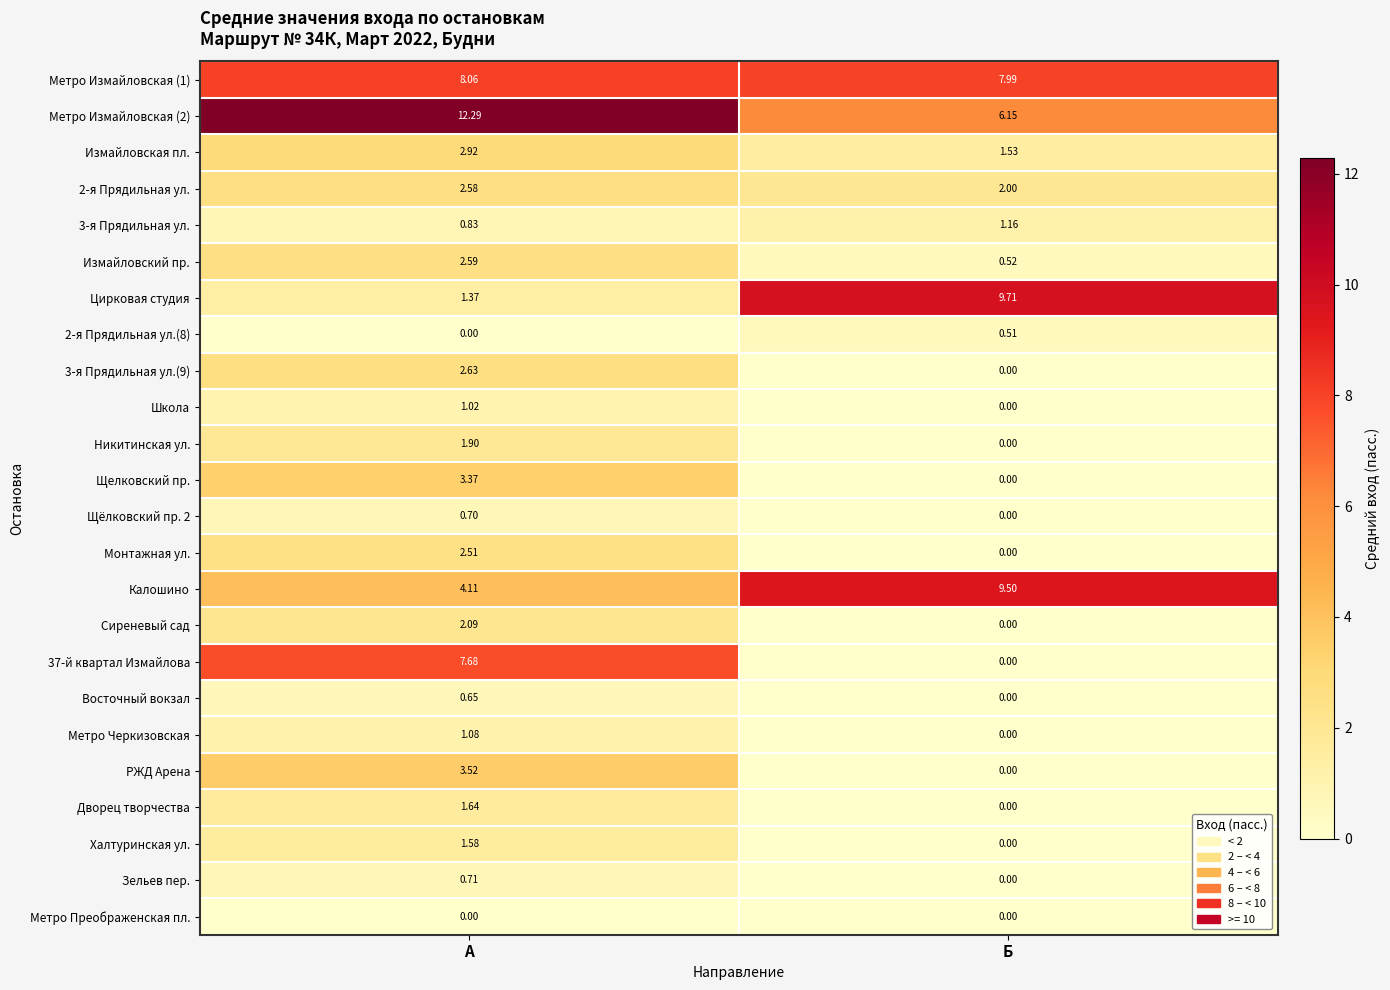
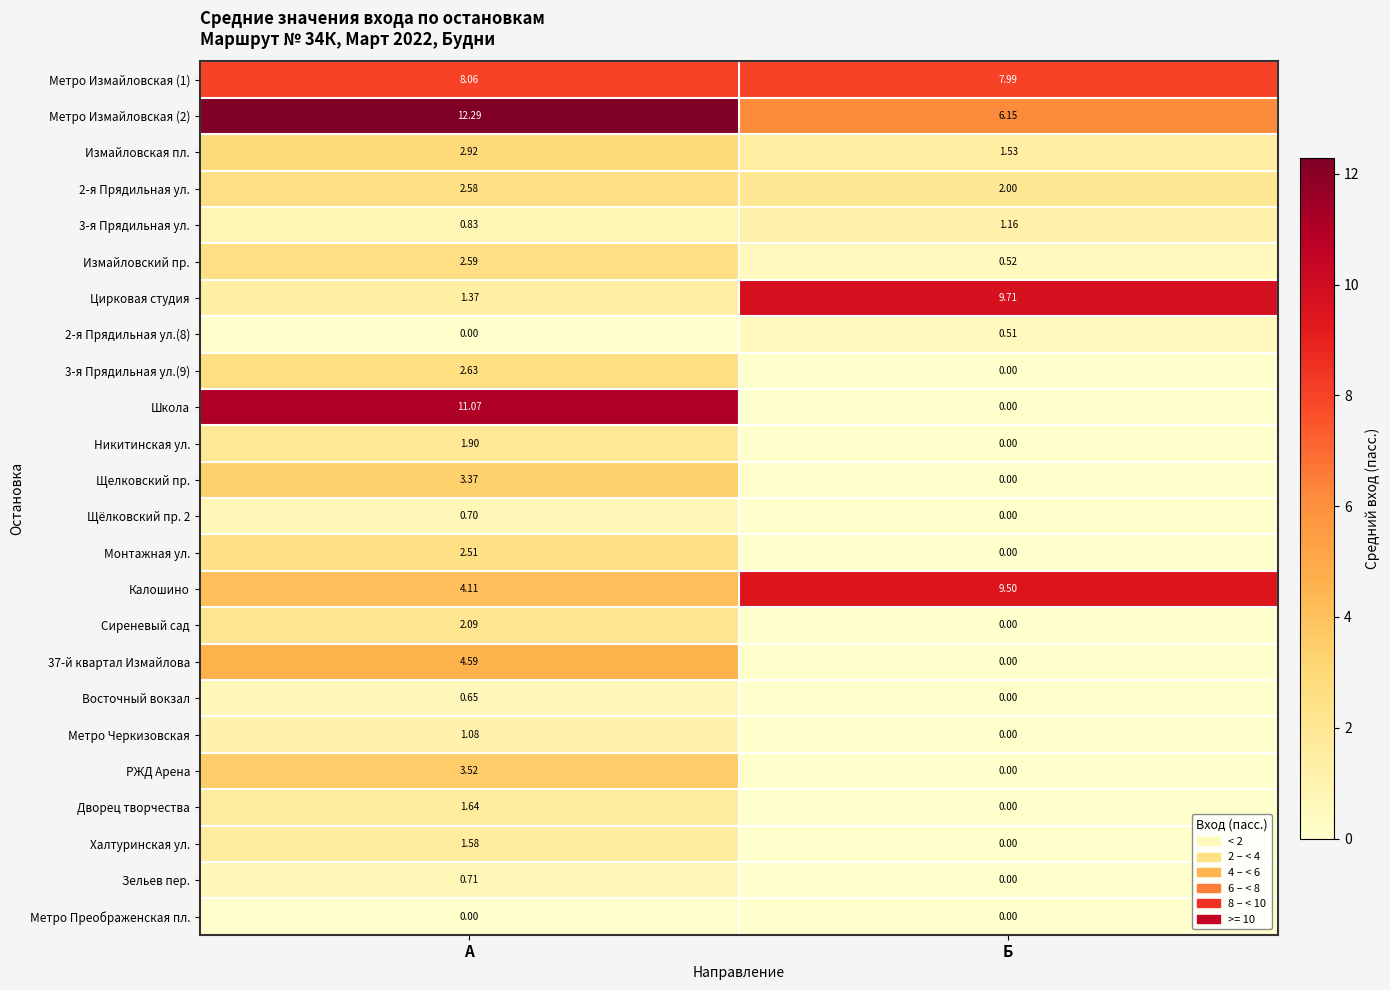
Школа, А: 1.02 -> 11.07
37-й квартал Измайлова, А: 7.68 -> 4.59
